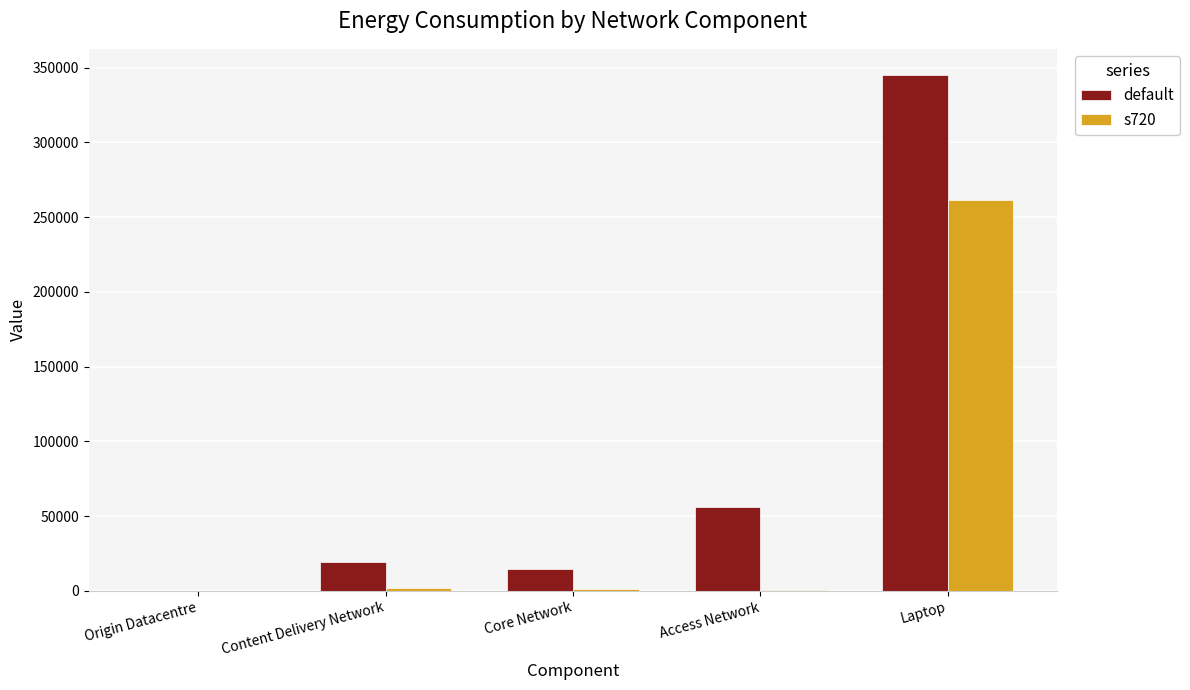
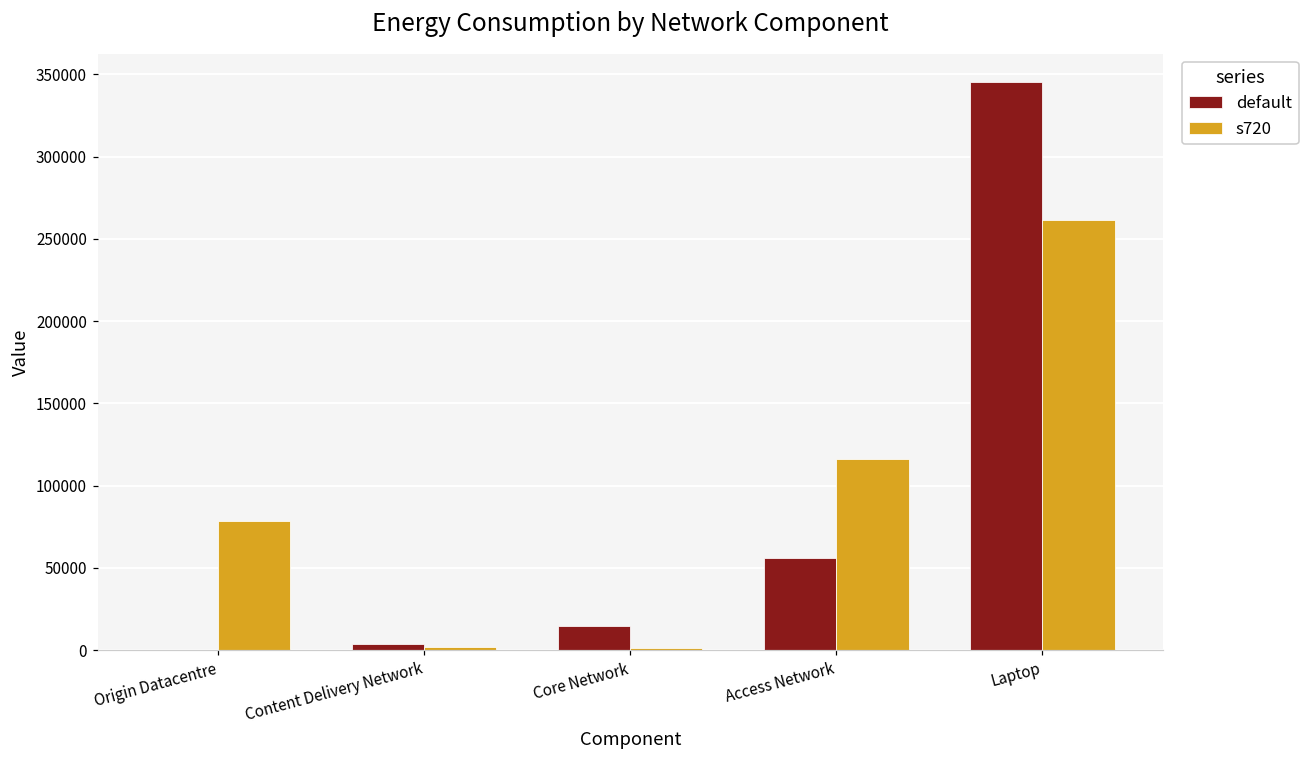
s720, Origin Datacentre: 0 -> 79000
default, Content Delivery Network: 19000 -> 4000
s720, Access Network: 1000 -> 116000
